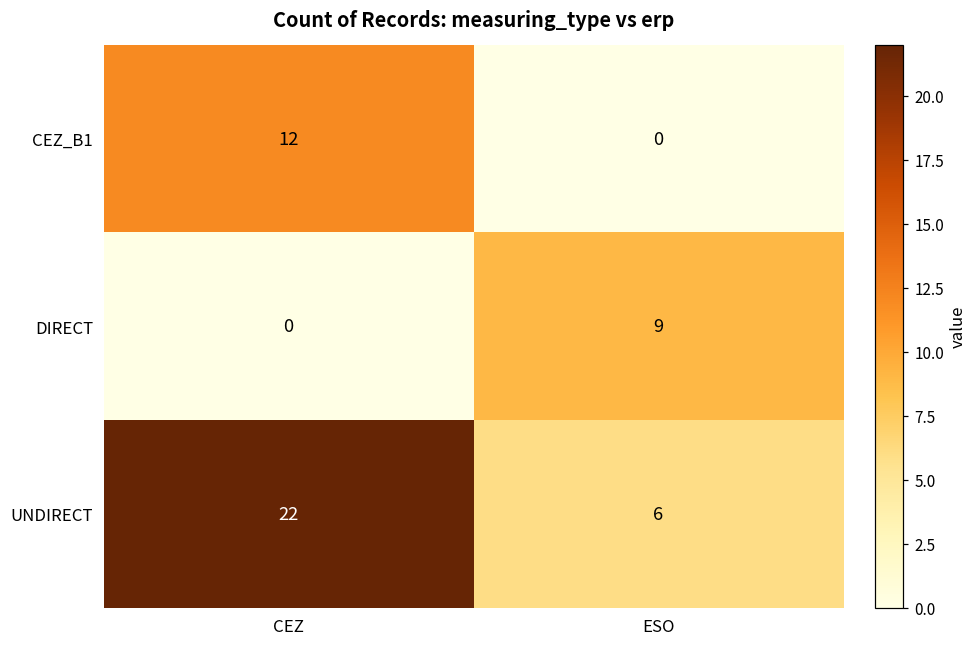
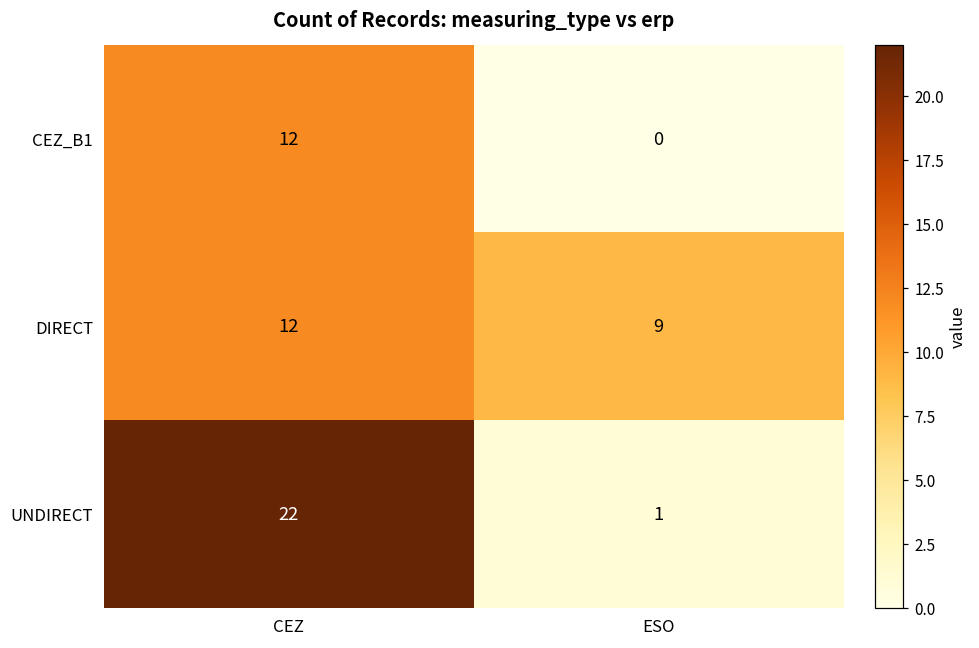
DIRECT, CEZ: 0 -> 12
UNDIRECT, ESO: 6 -> 1
